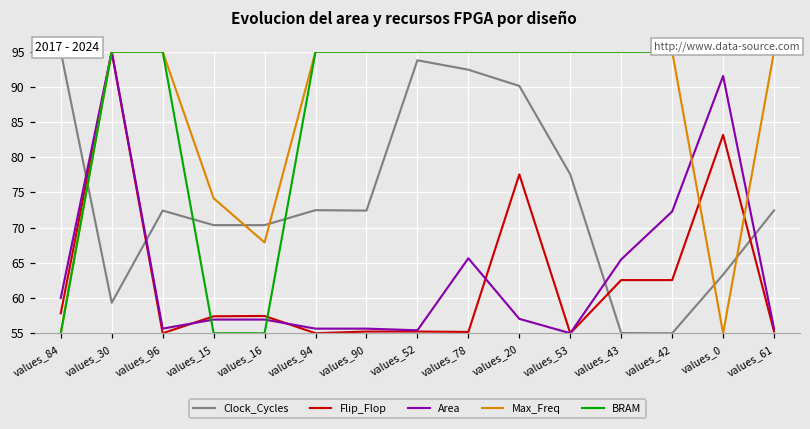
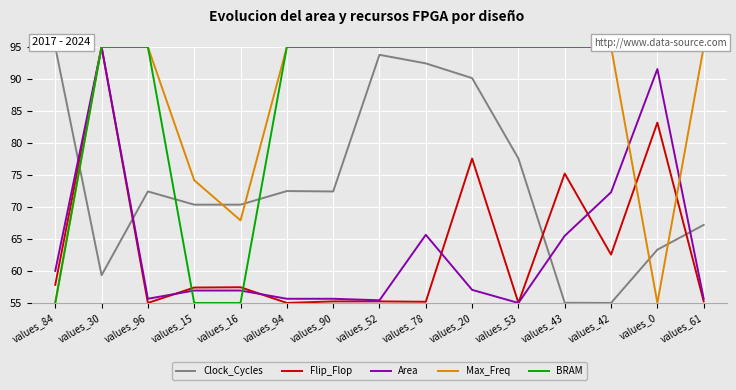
Flip_Flop, values_43: 63 -> 75
Clock_Cycles, values_61: 72 -> 67
